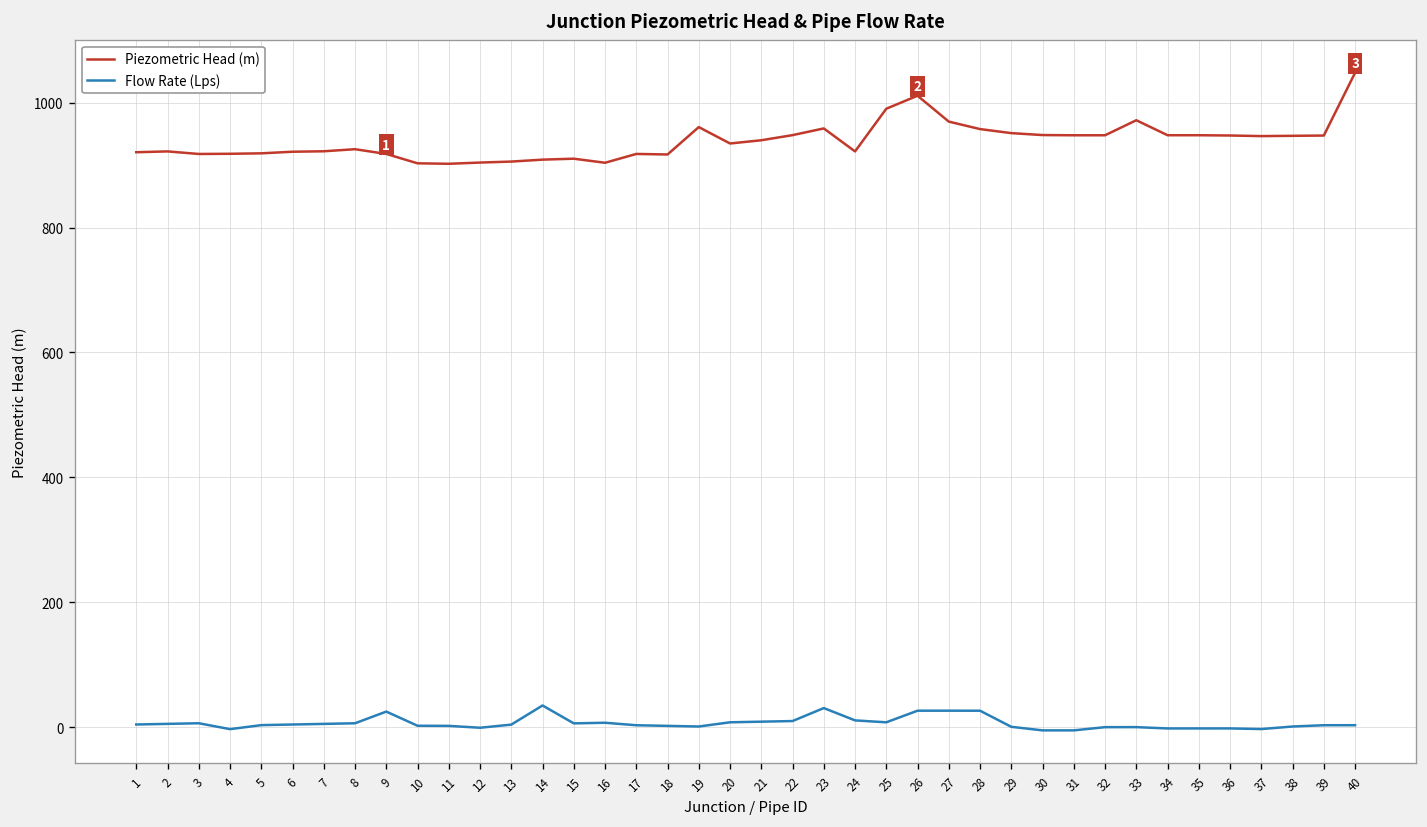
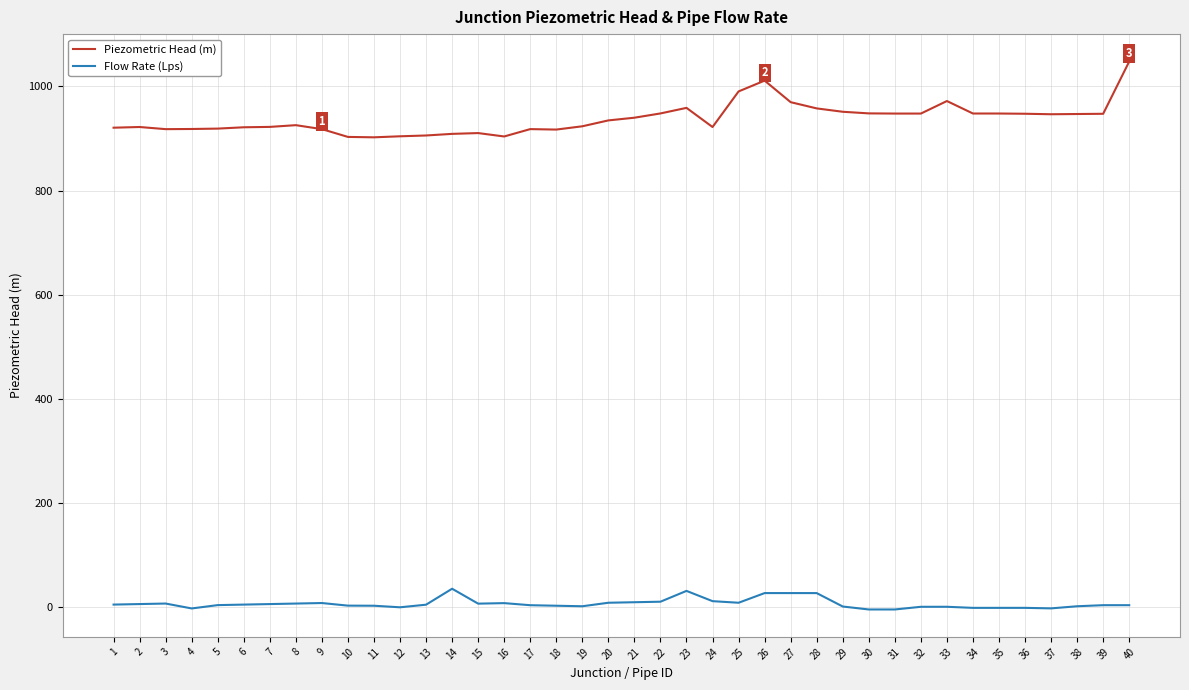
Flow Rate (Lps), 9: 20 -> 10
Piezometric Head (m), 19: 960 -> 920
